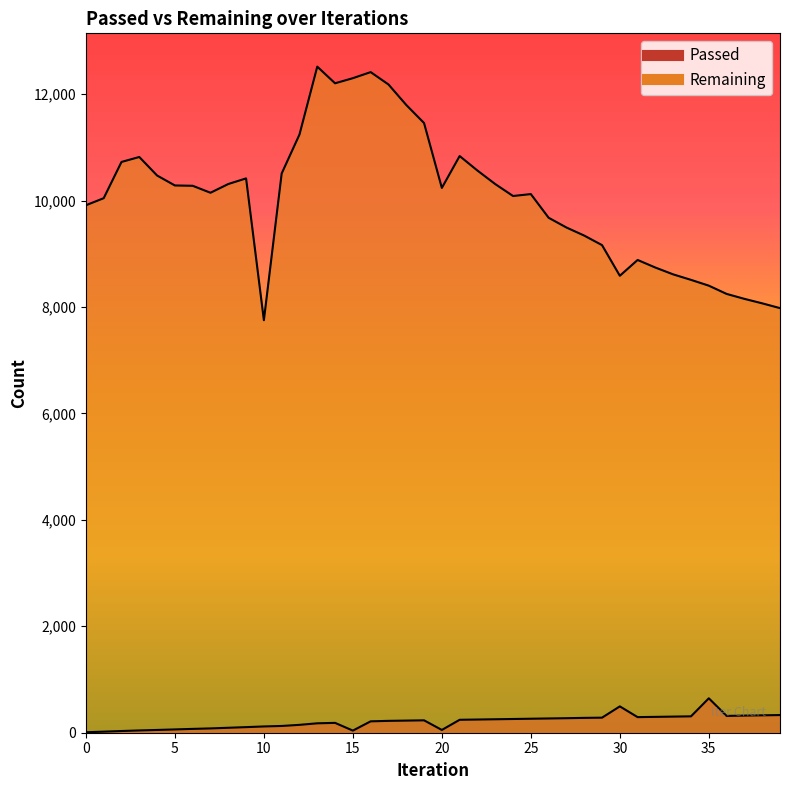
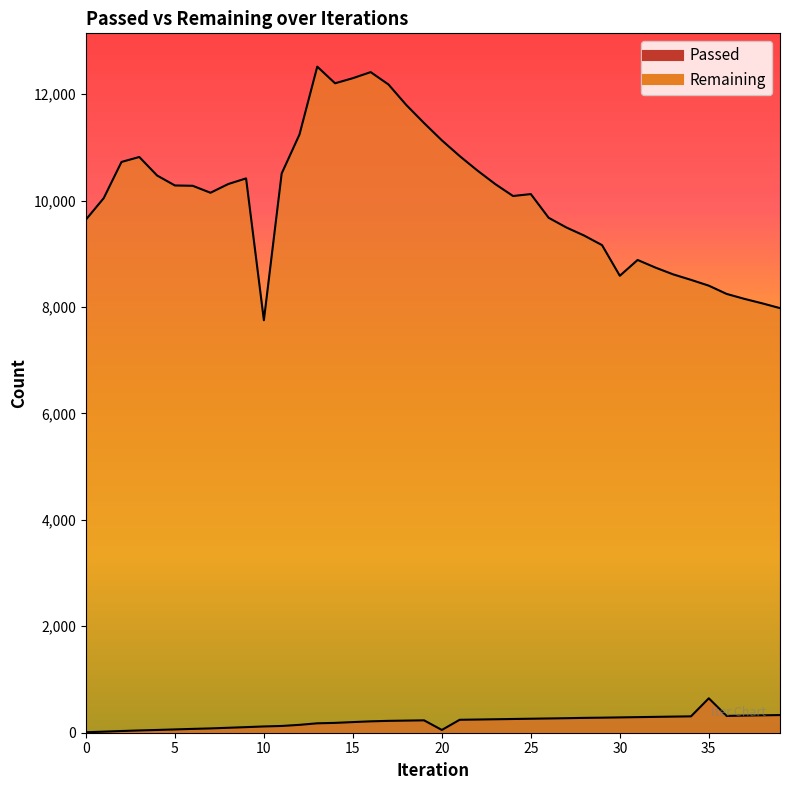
Remaining, 0: 9,900 -> 9,600
Passed, 15: 0 -> 200
Remaining, 20: 10,200 -> 11,100
Passed, 30: 500 -> 300
